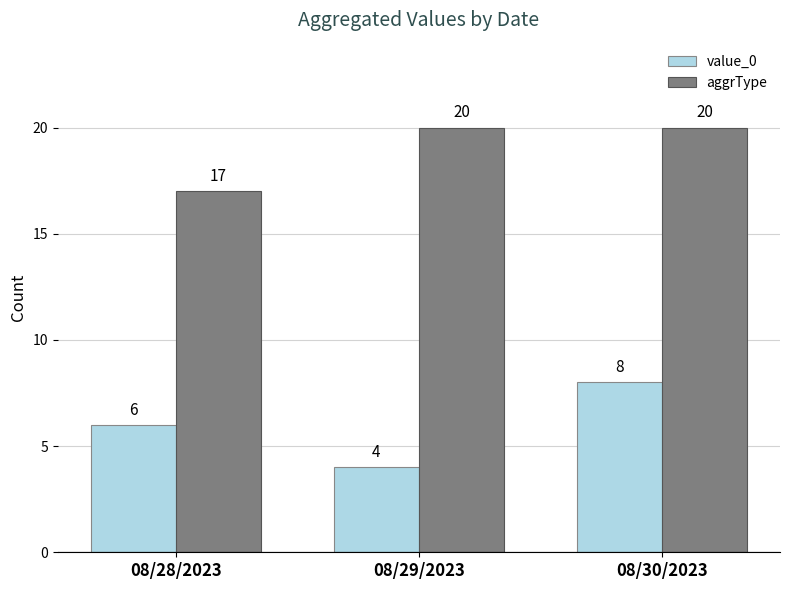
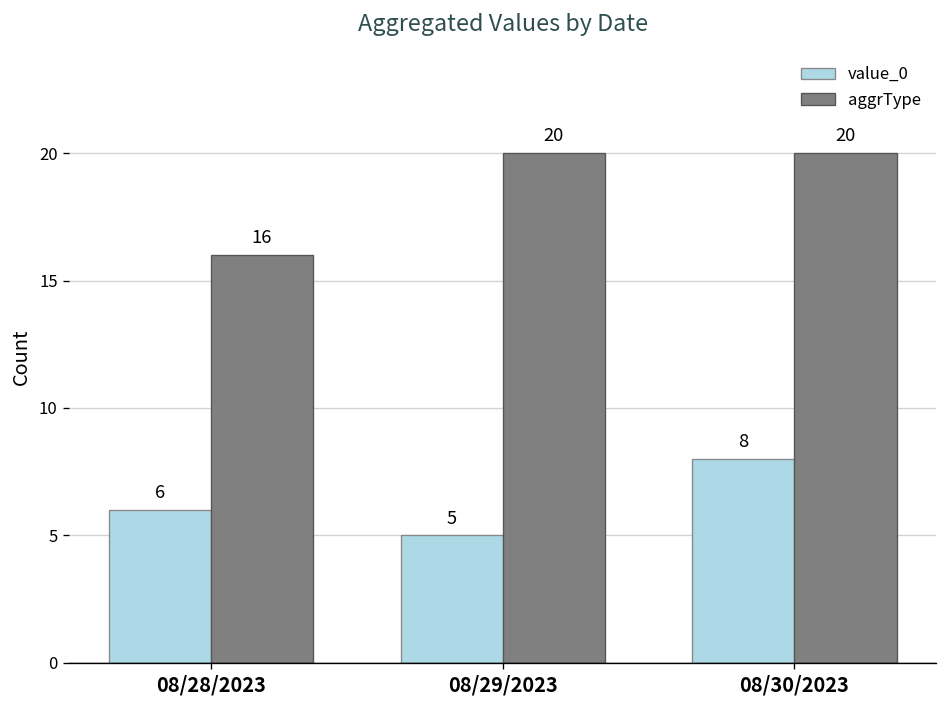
aggrType, 08/28/2023: 17 -> 16
value_0, 08/29/2023: 4 -> 5
